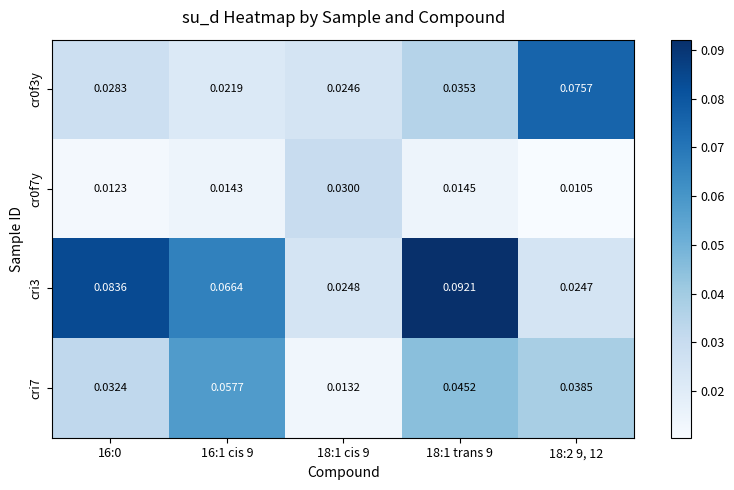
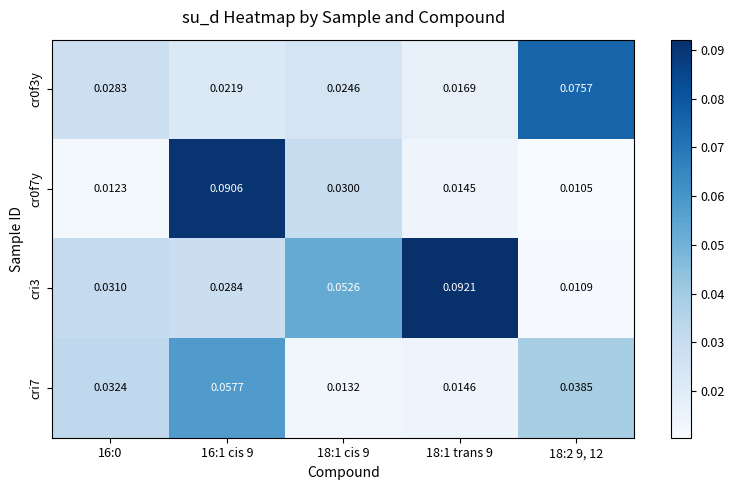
cr0f3y, 18:1 trans 9: 0.0353 -> 0.0169
cr0f7y, 16:1 cis 9: 0.0143 -> 0.0906
cri3, 16:0: 0.0836 -> 0.0310
cri3, 16:1 cis 9: 0.0664 -> 0.0284
cri3, 18:1 cis 9: 0.0248 -> 0.0526
cri3, 18:2 9, 12: 0.0247 -> 0.0109
cri7, 18:1 trans 9: 0.0452 -> 0.0146
